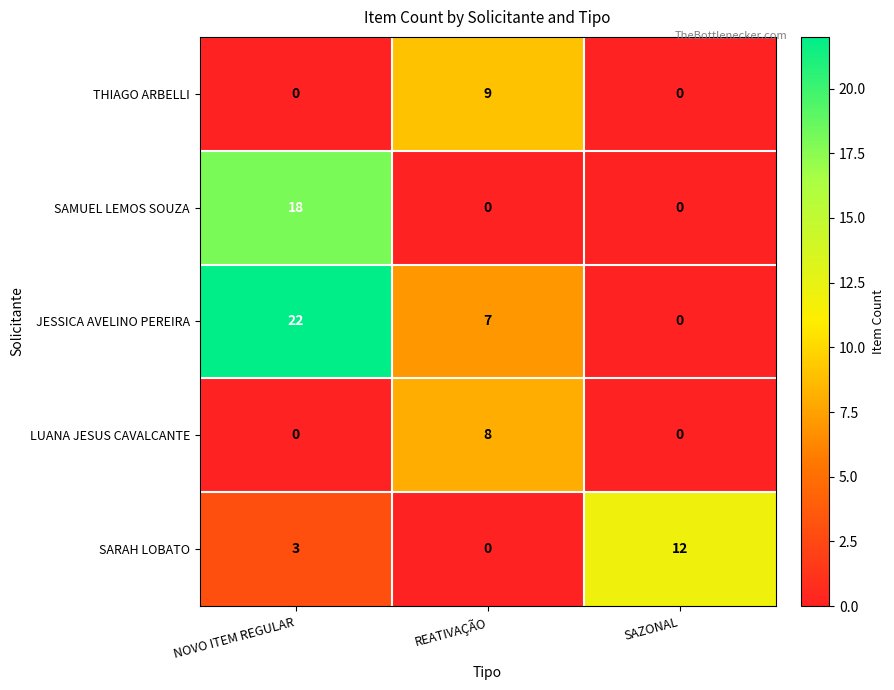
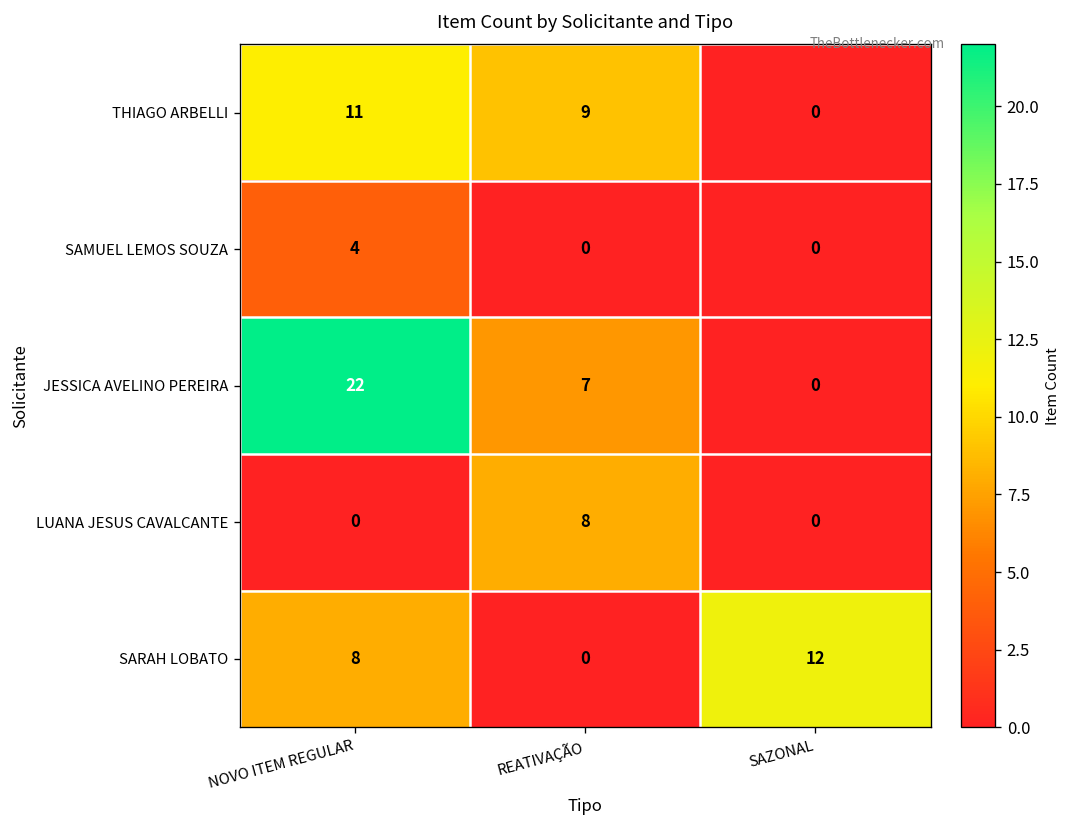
THIAGO ARBELLI, NOVO ITEM REGULAR: 0 -> 11
SAMUEL LEMOS SOUZA, NOVO ITEM REGULAR: 18 -> 4
SARAH LOBATO, NOVO ITEM REGULAR: 3 -> 8
